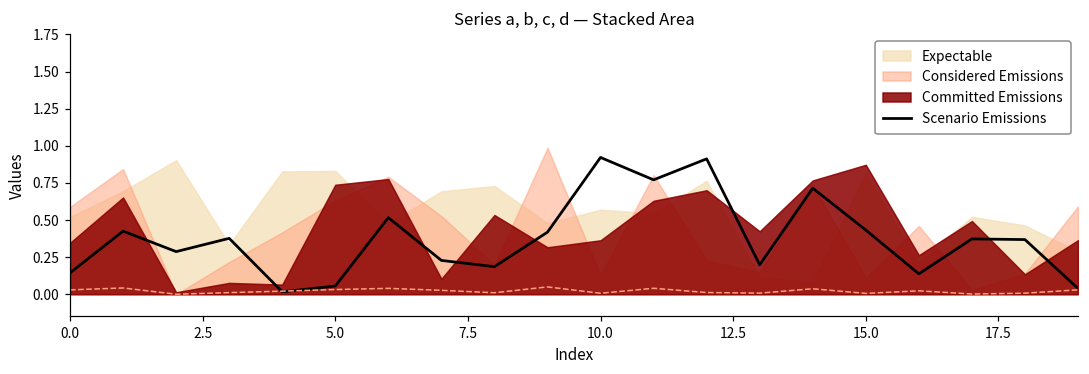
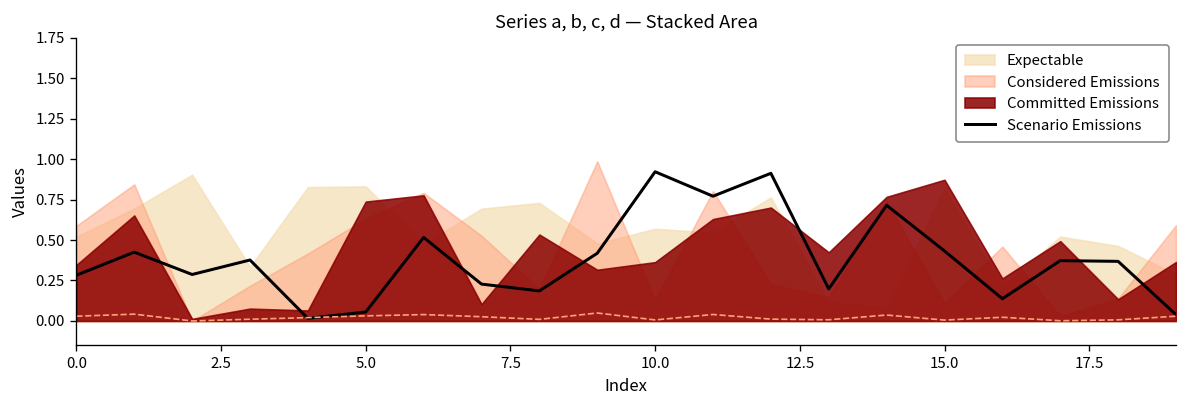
Scenario Emissions, 0.0: 0.14 -> 0.28
